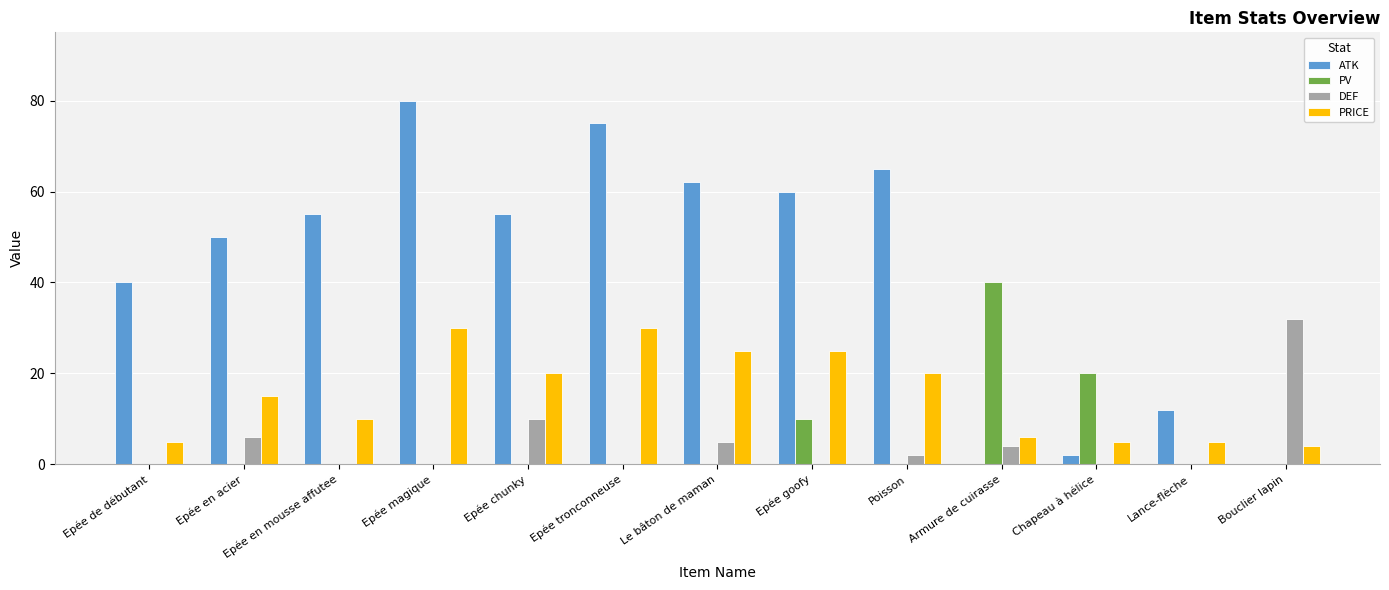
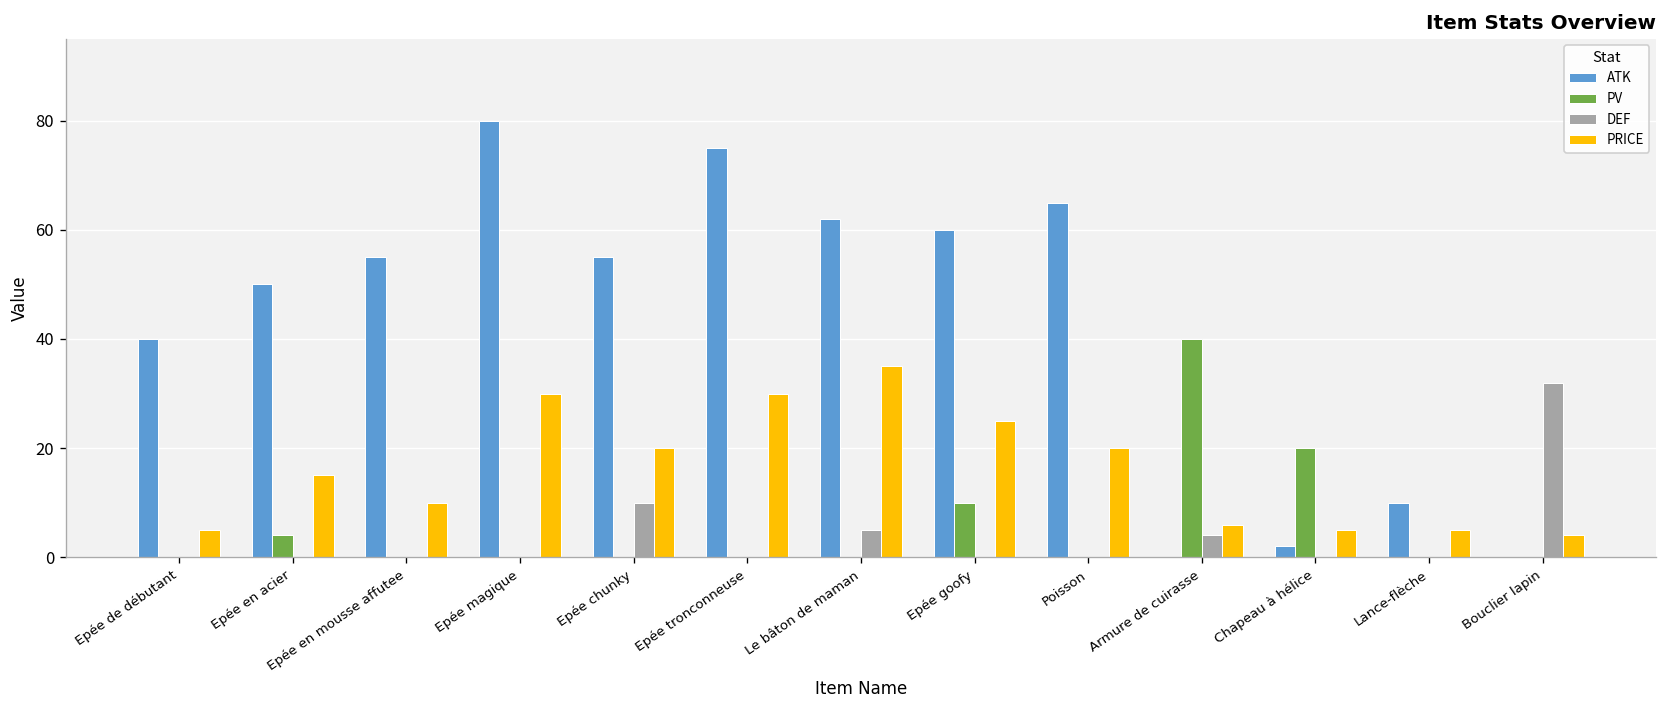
PV, Epée en acier: 0 -> 4
DEF, Epée en acier: 6 -> 0
PRICE, Le bâton de maman: 25 -> 35
DEF, Poisson: 2 -> 0
ATK, Lance-flèche: 12 -> 10
